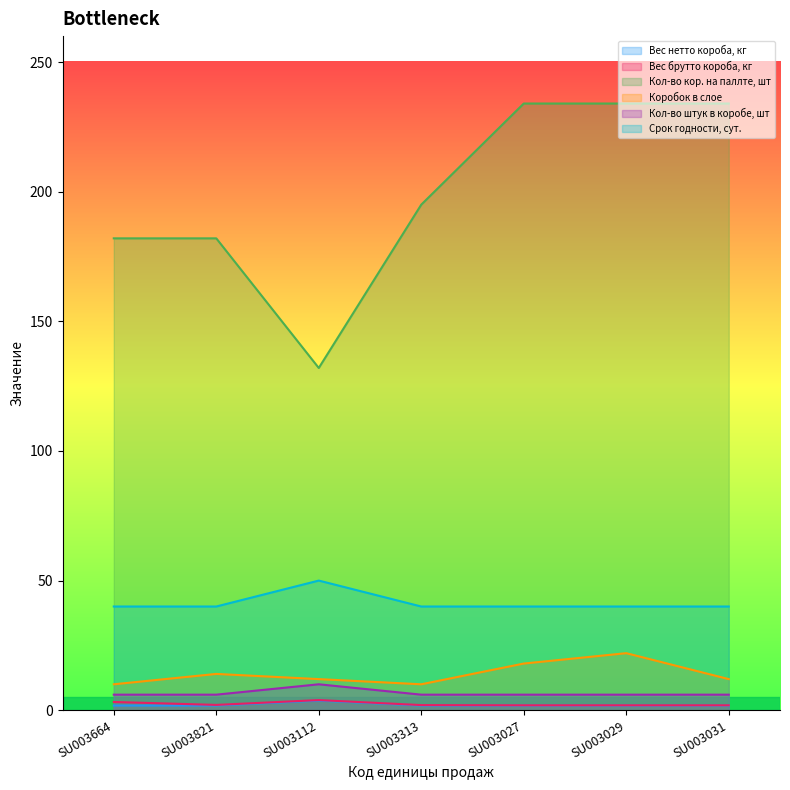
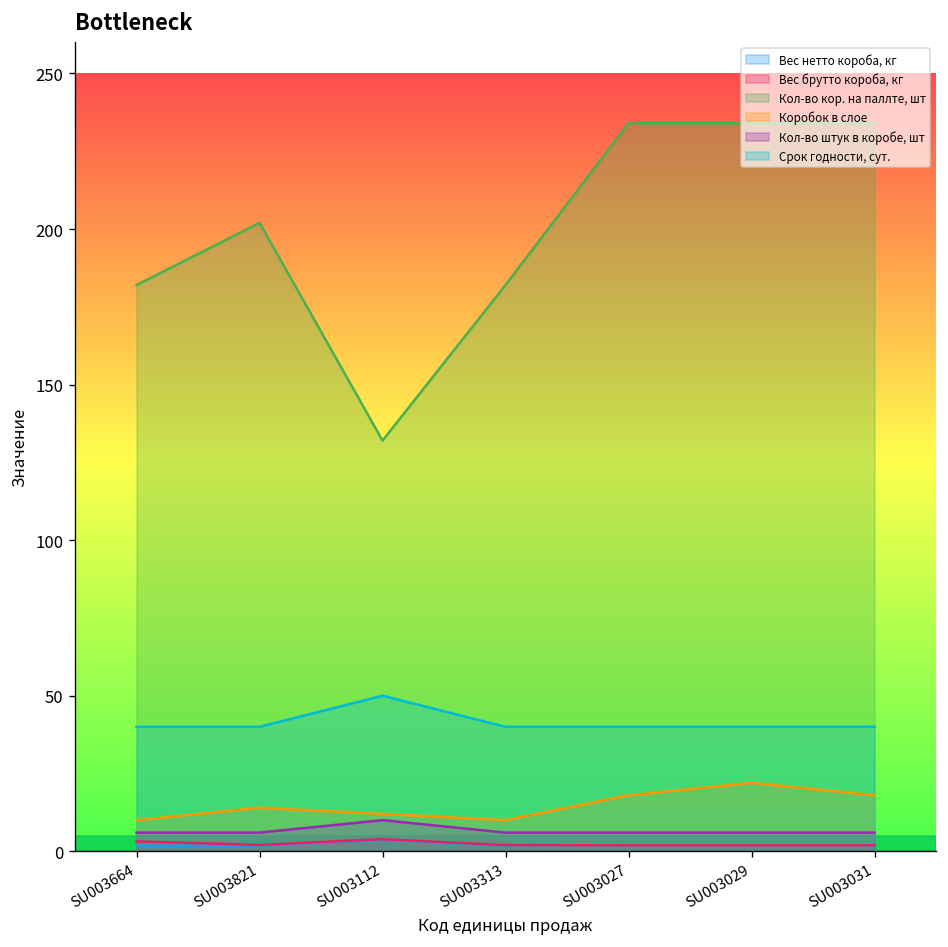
Кол-во кор. на паллте, шт, SU003821: 182 -> 202
Кол-во кор. на паллте, шт, SU003313: 195 -> 182
Коробок в слое, SU003031: 12 -> 18
